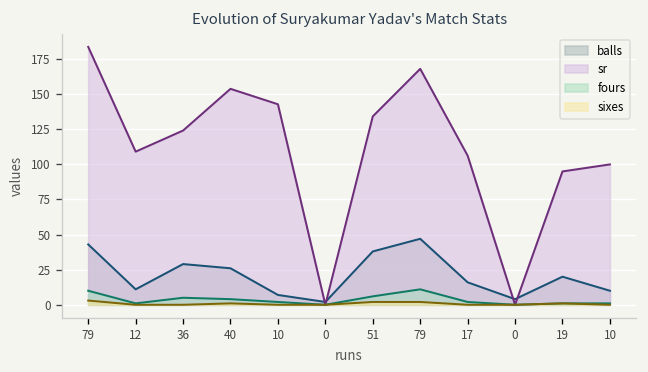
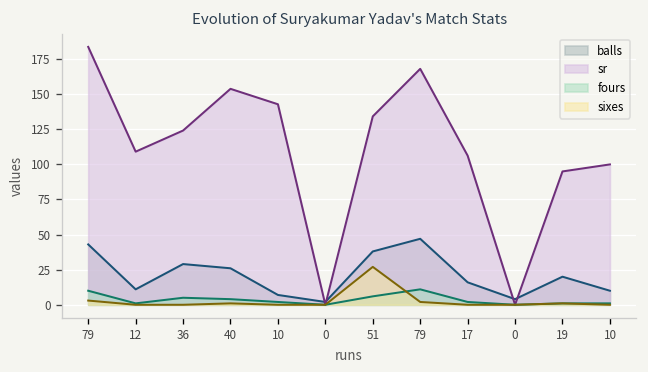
sixes, 51: 2 -> 27
